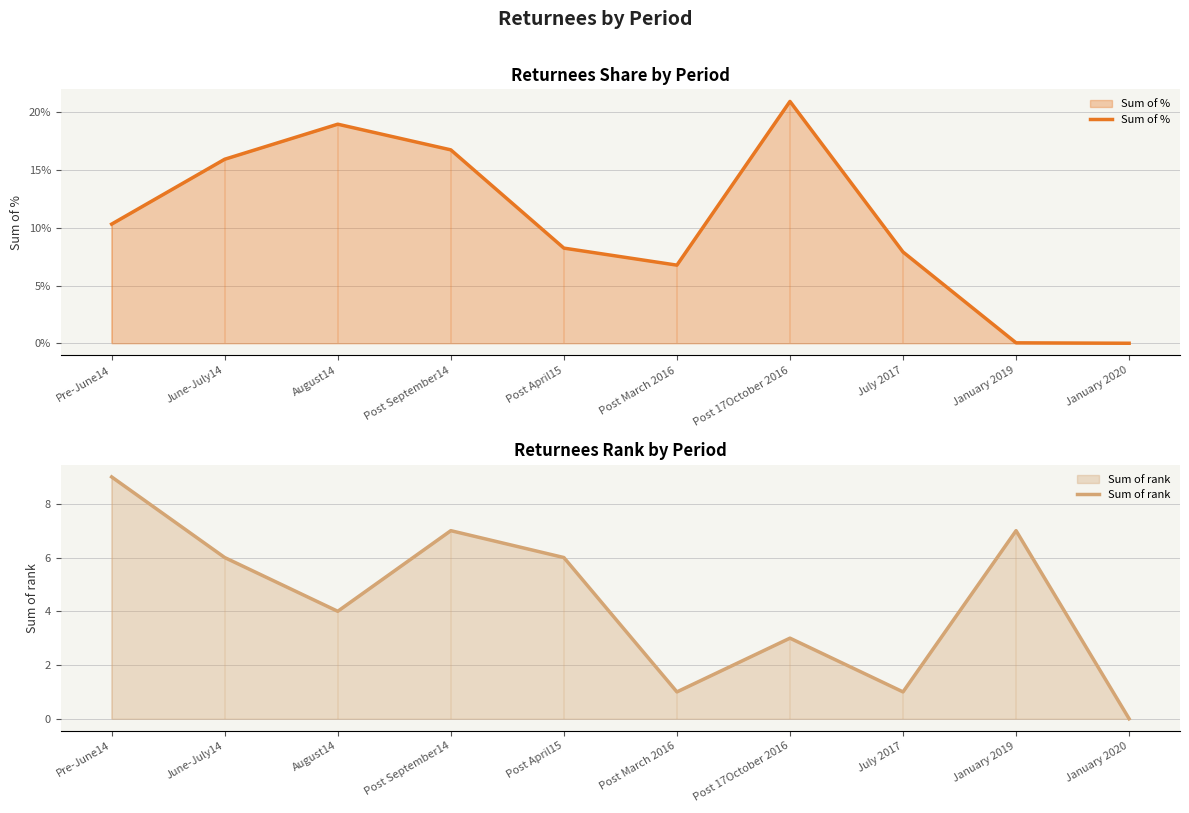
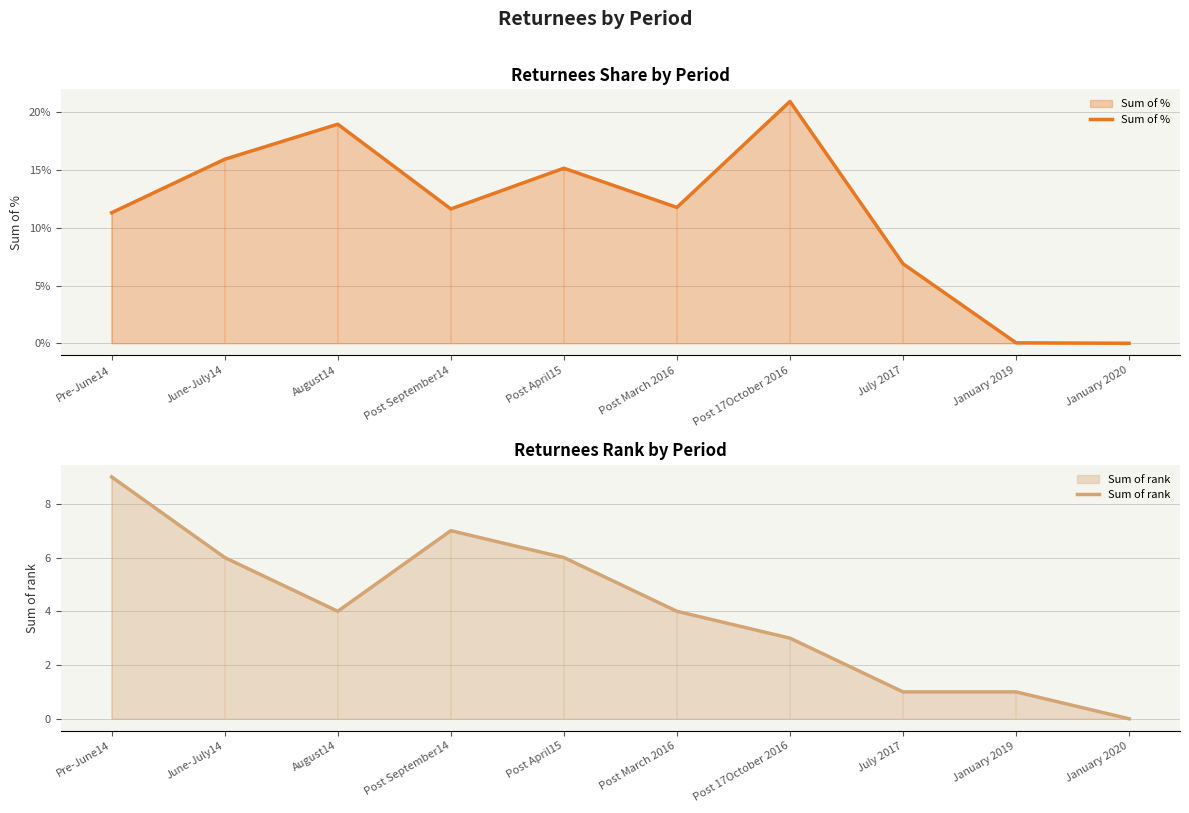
Returnees Share by Period, Pre-June14: 10.3% -> 11.3%
Returnees Share by Period, Post September14: 16.8% -> 11.6%
Returnees Share by Period, Post April15: 8.2% -> 15.2%
Returnees Share by Period, Post March 2016: 6.8% -> 11.8%
Returnees Share by Period, July 2017: 7.9% -> 6.9%
Returnees Rank by Period, Post March 2016: 1 -> 4
Returnees Rank by Period, January 2019: 7 -> 1
